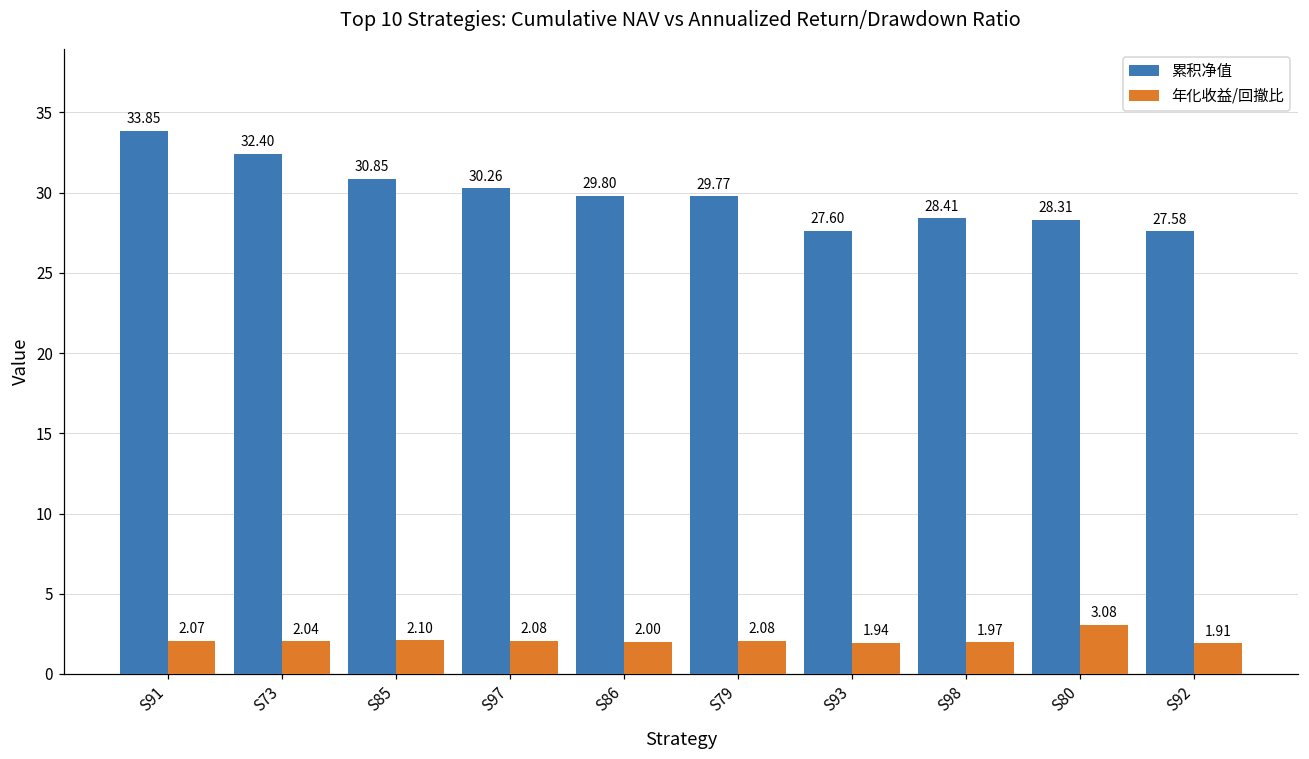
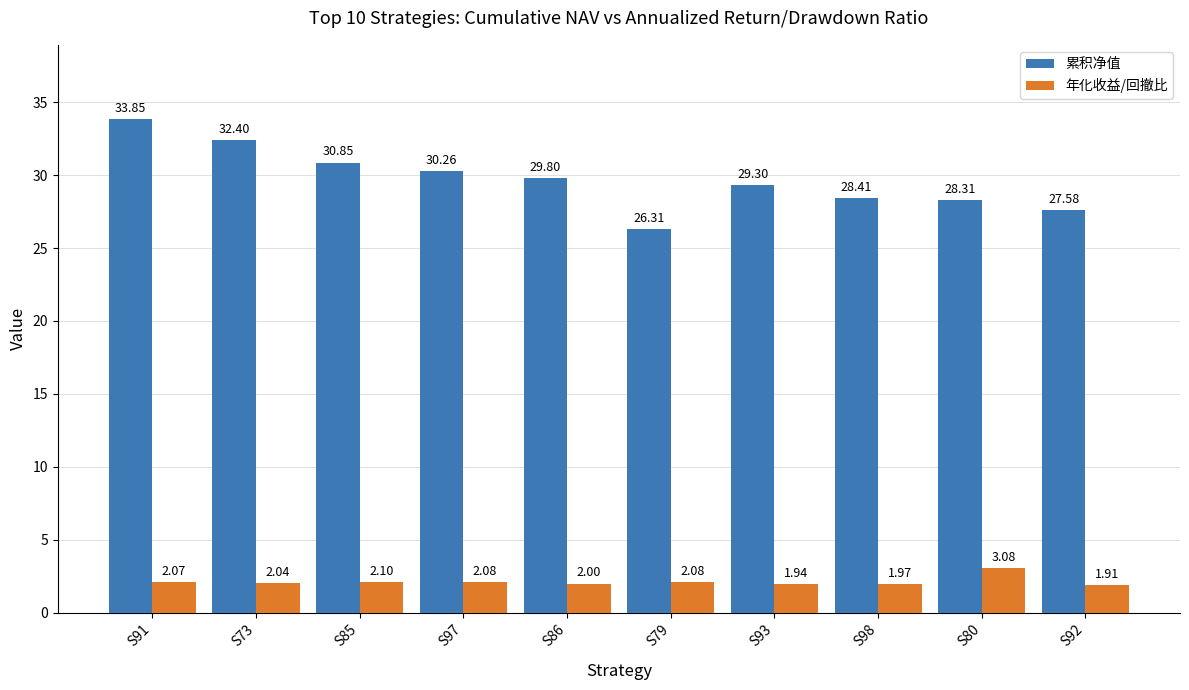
累积净值, S79: 29.77 -> 26.31
累积净值, S93: 27.60 -> 29.30
